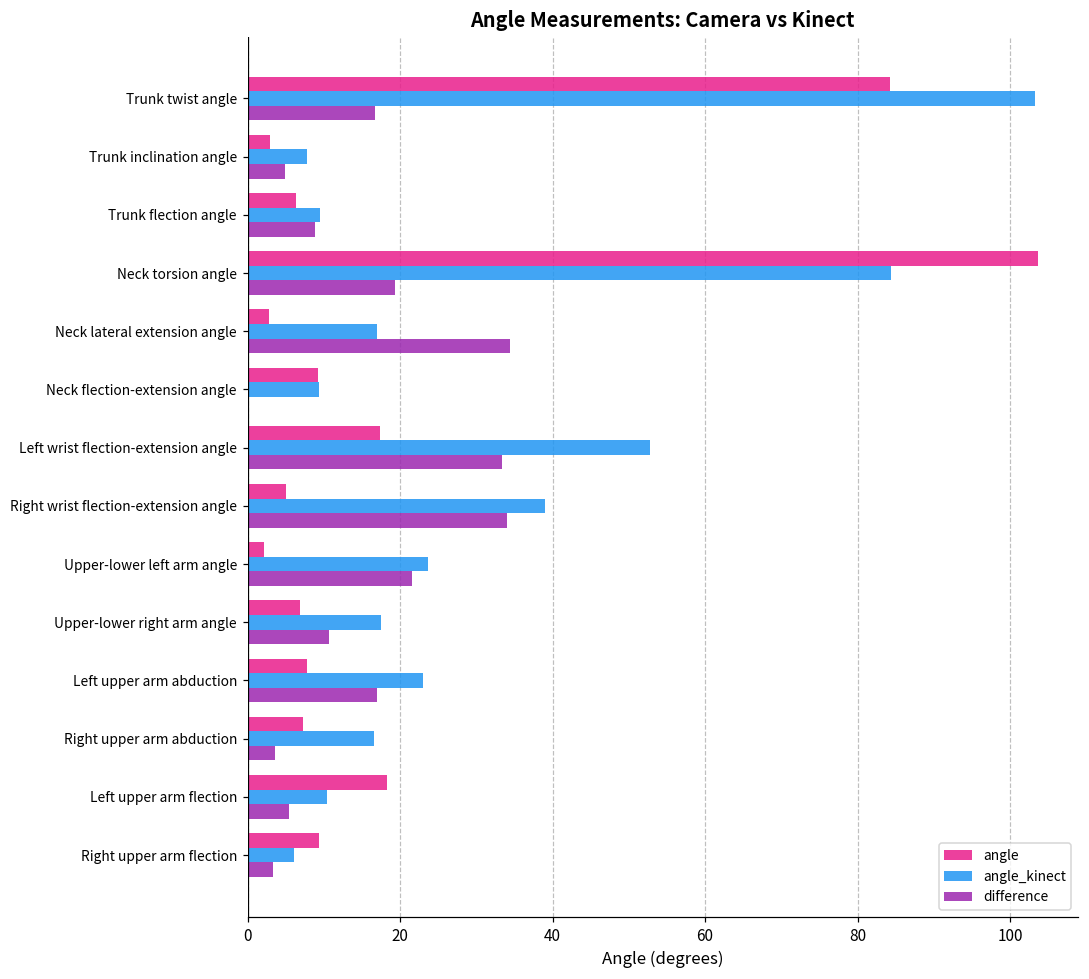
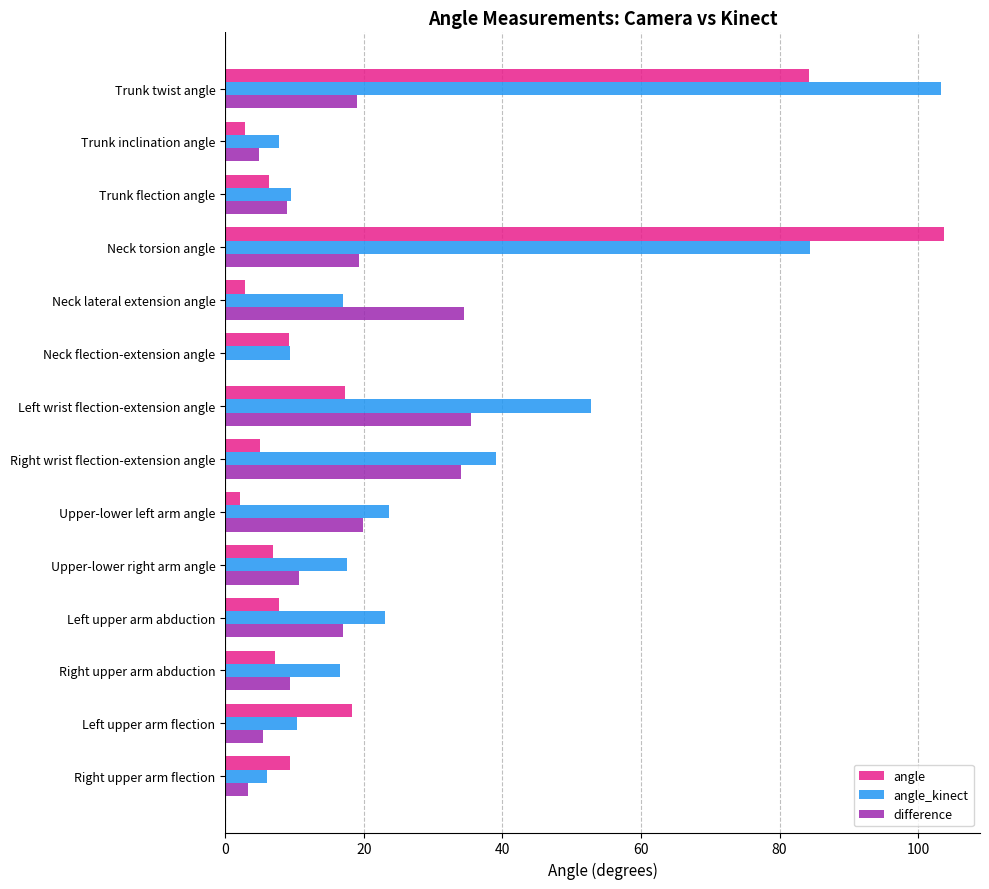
difference, Trunk twist angle: 17 -> 19
difference, Left wrist flection-extension angle: 33 -> 35
difference, Upper-lower left arm angle: 22 -> 20
difference, Right upper arm abduction: 4 -> 9
